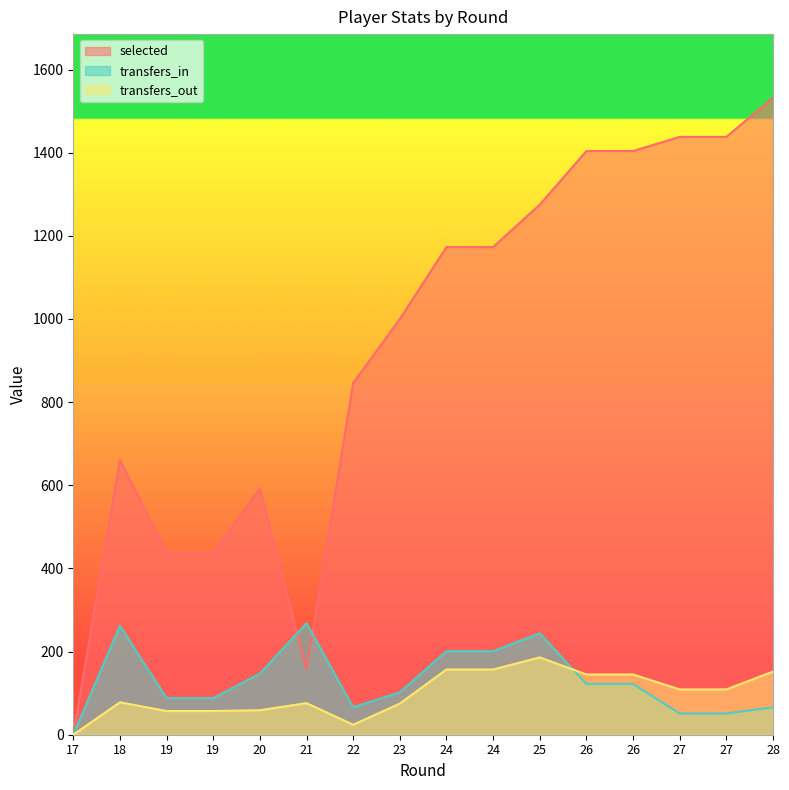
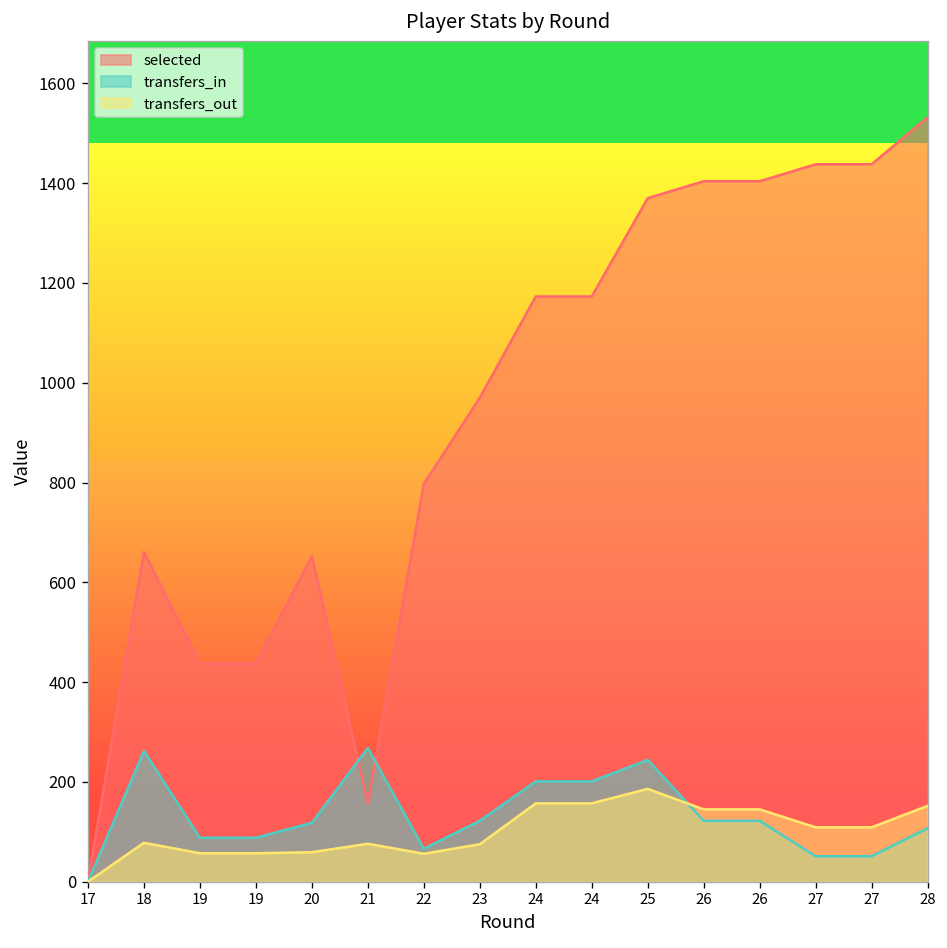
selected, 20: 590 -> 650
transfers_in, 20: 150 -> 120
selected, 22: 850 -> 800
transfers_out, 22: 20 -> 60
selected, 23: 1000 -> 970
transfers_in, 23: 100 -> 120
selected, 25: 1280 -> 1370
transfers_in, 28: 70 -> 110
